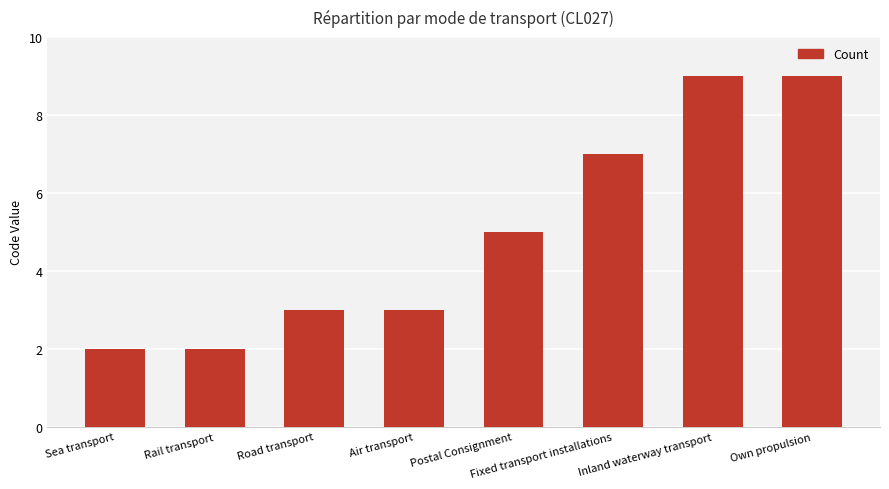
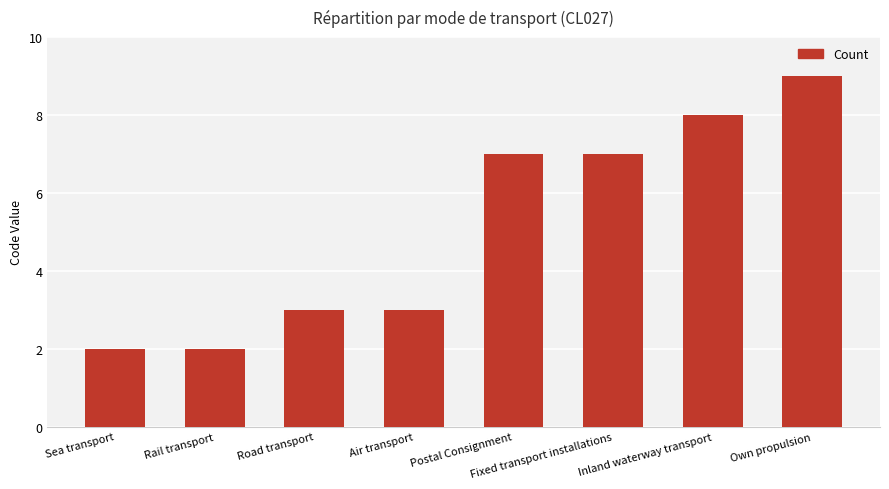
Postal Consignment: 5 -> 7
Inland waterway transport: 9 -> 8
